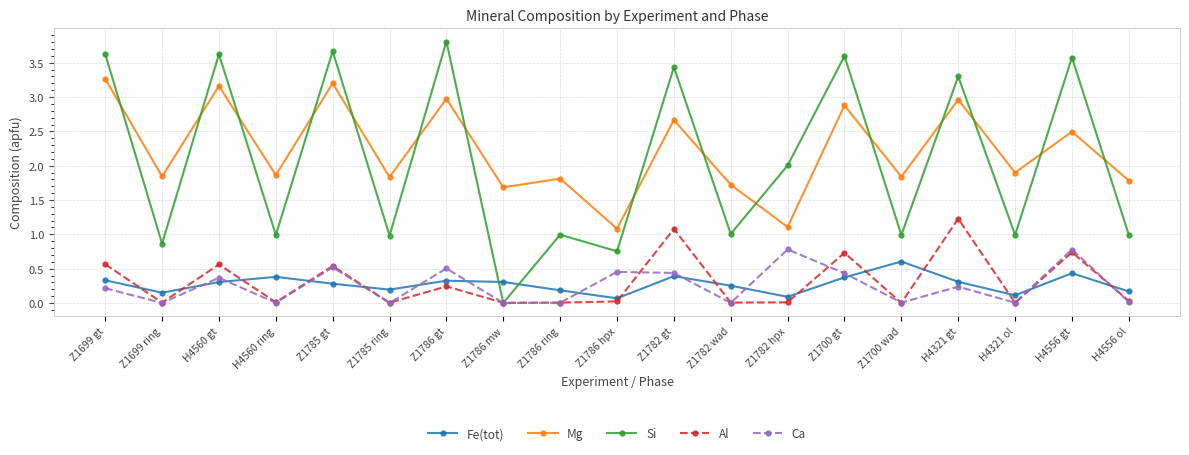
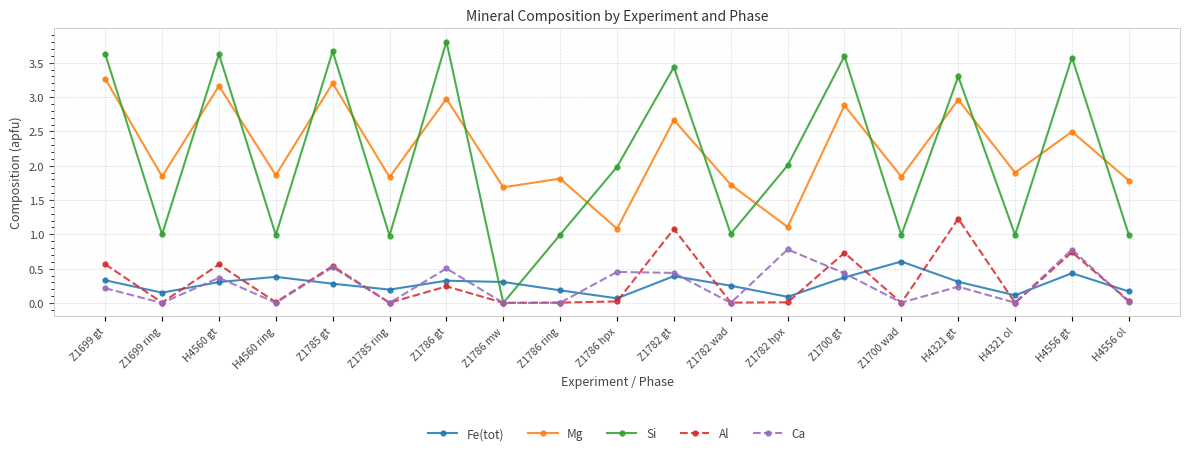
Si, Z1699 ring: 0.9 -> 1.0
Si, Z1786 hpx: 0.8 -> 2.0
